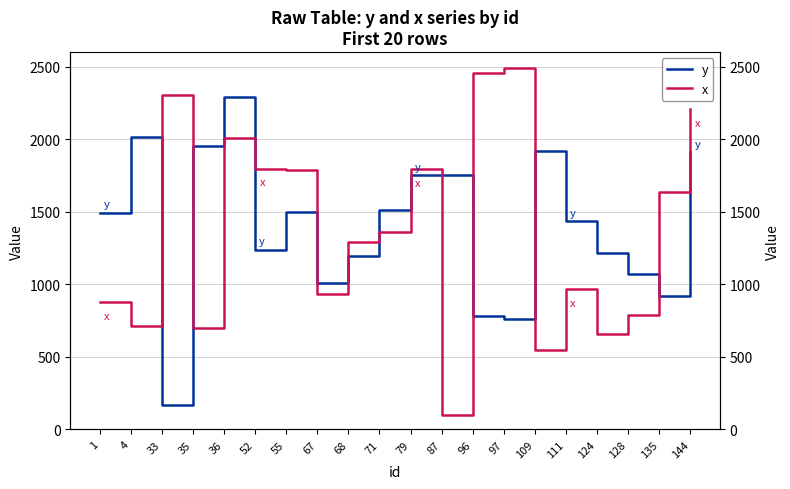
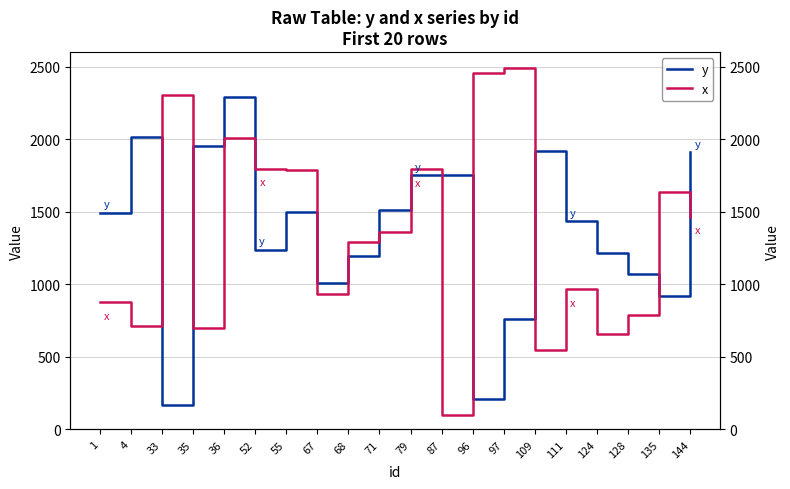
y, 96: 780 -> 210
x, 144: 2210 -> 1470
